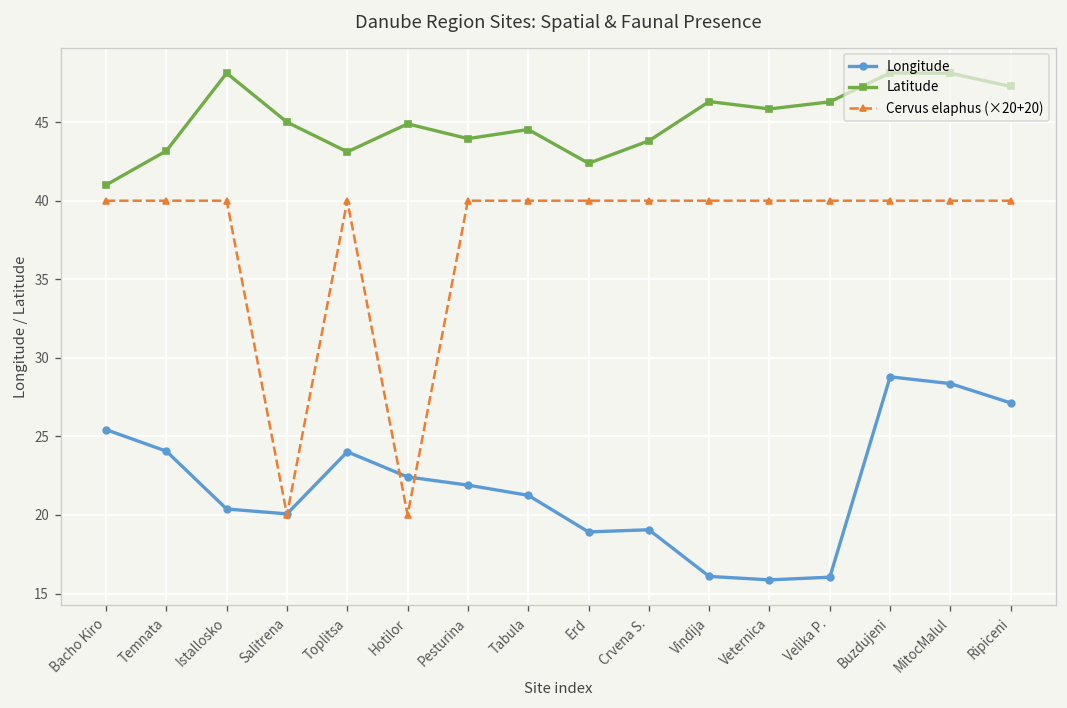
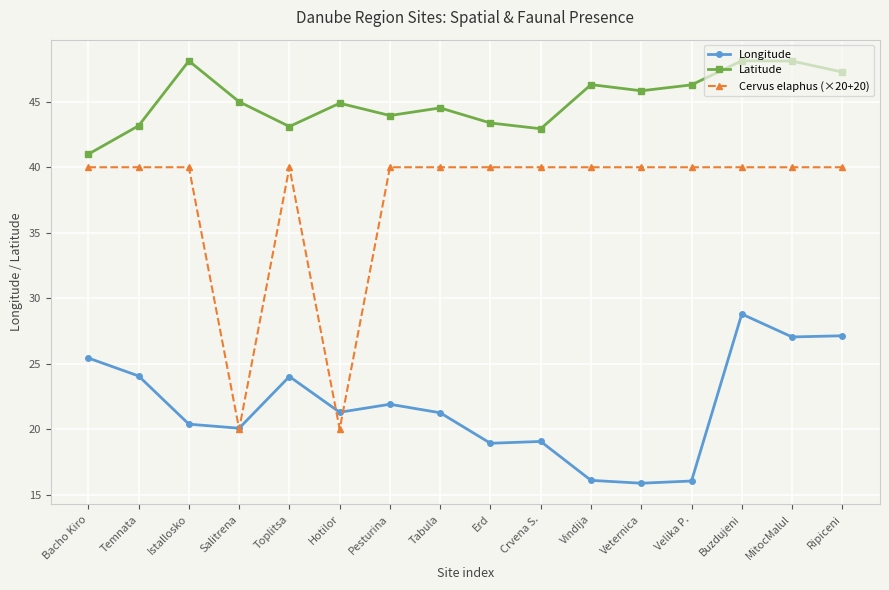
Longitude, Hotilor: 22.4 -> 21.3
Latitude, Erd: 42.4 -> 43.4
Latitude, Crvena S.: 43.8 -> 42.9
Longitude, MitocMalul: 28.4 -> 27.0
